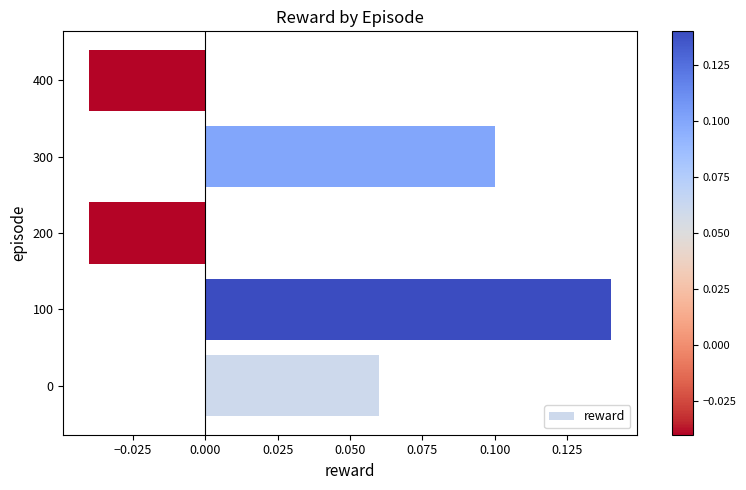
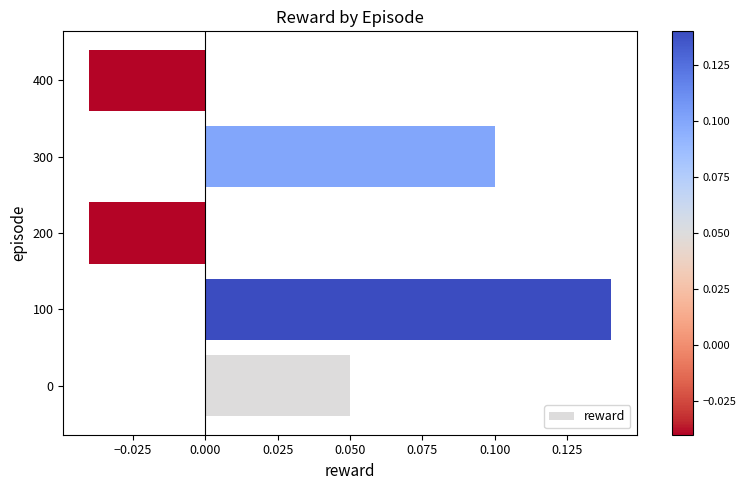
0: 0.06 -> 0.05
